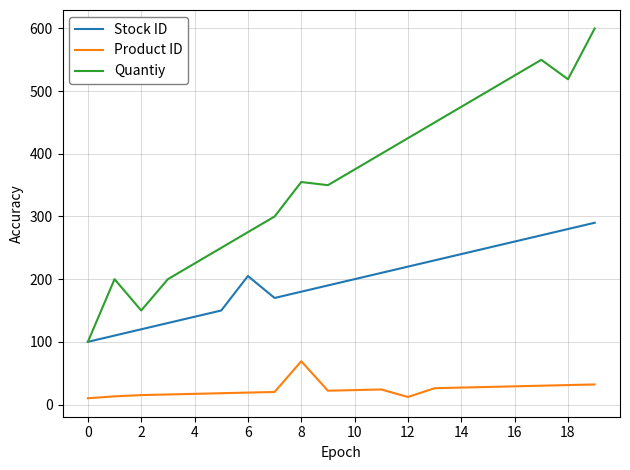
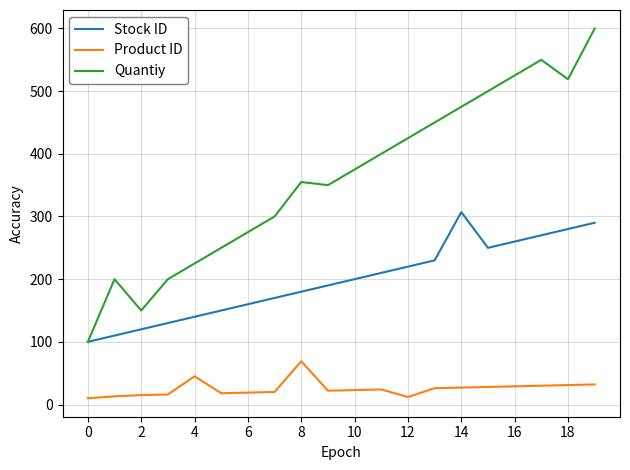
Product ID, 4: 20 -> 50
Stock ID, 6: 210 -> 160
Stock ID, 14: 240 -> 310
